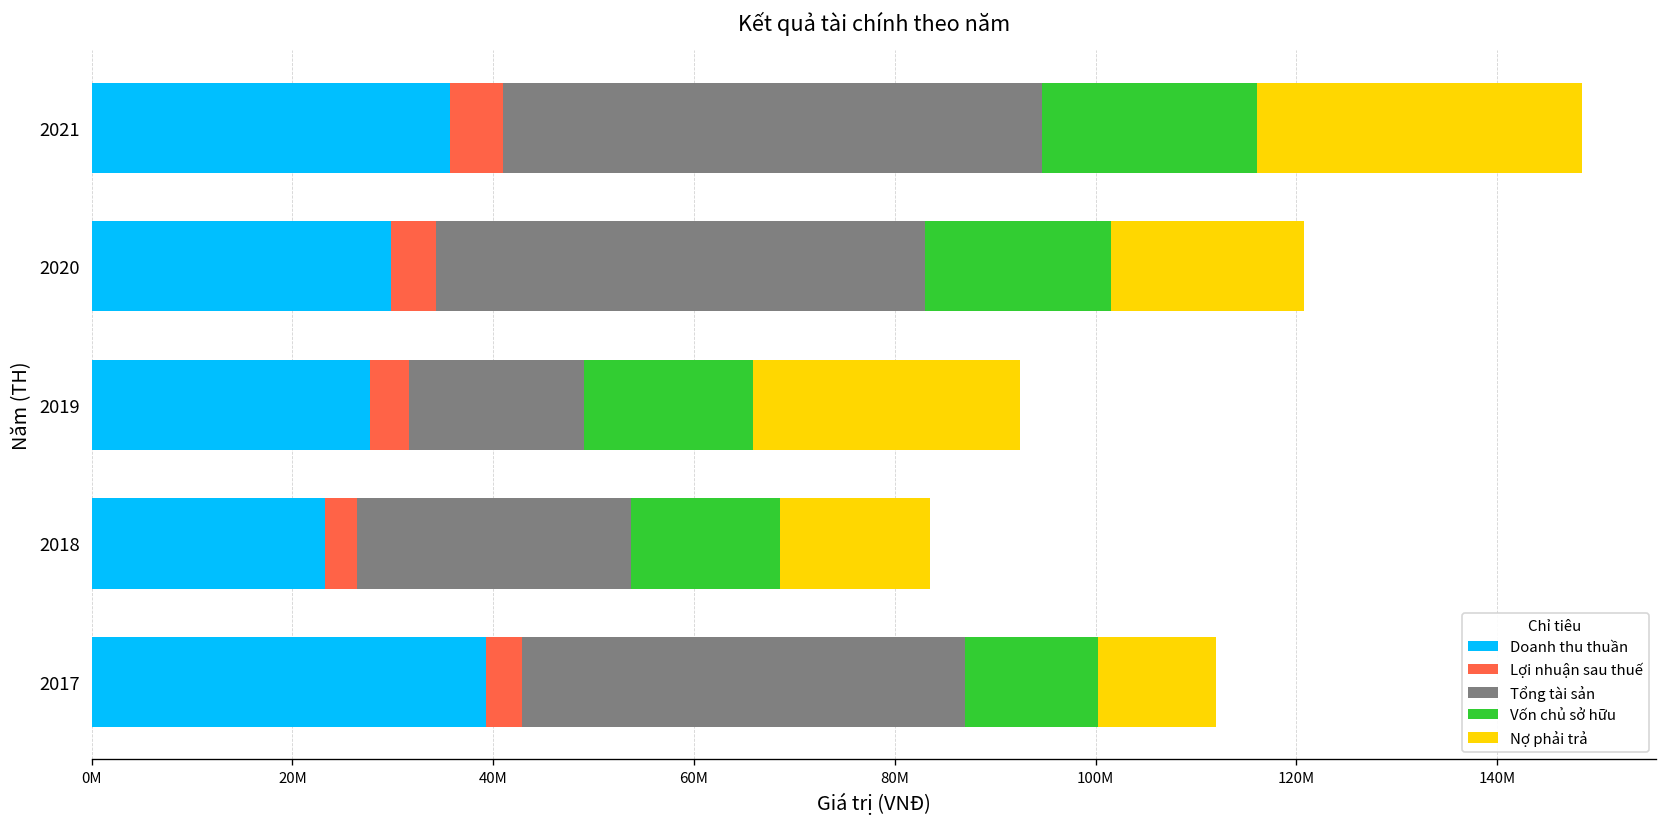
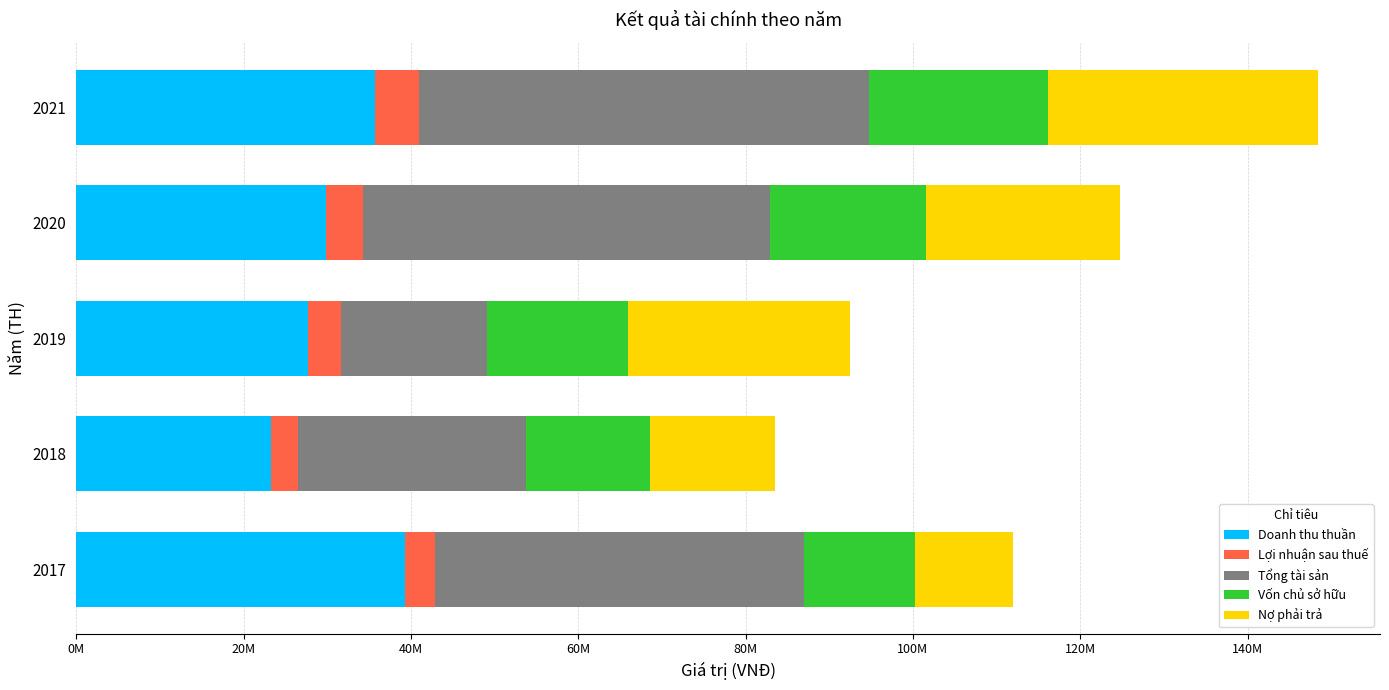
Nợ phải trả, 2020: 19000000 -> 23000000
